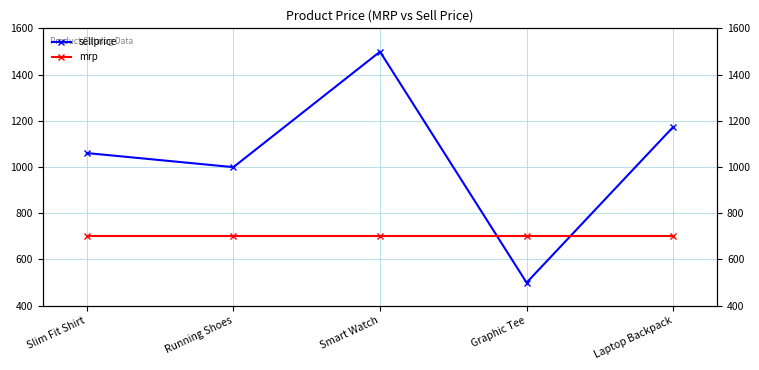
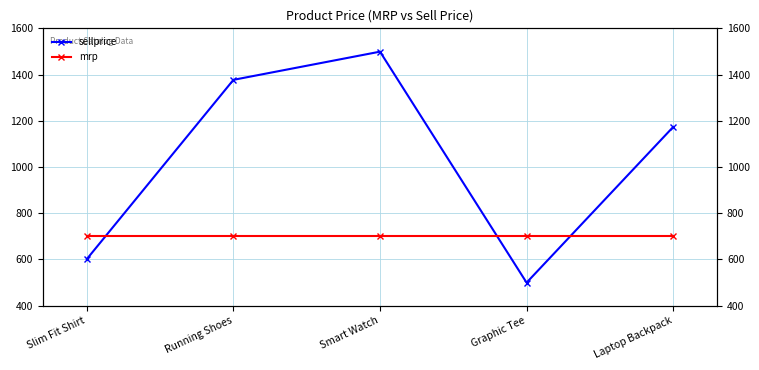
sellprice, Slim Fit Shirt: 1060 -> 600
sellprice, Running Shoes: 1000 -> 1380
